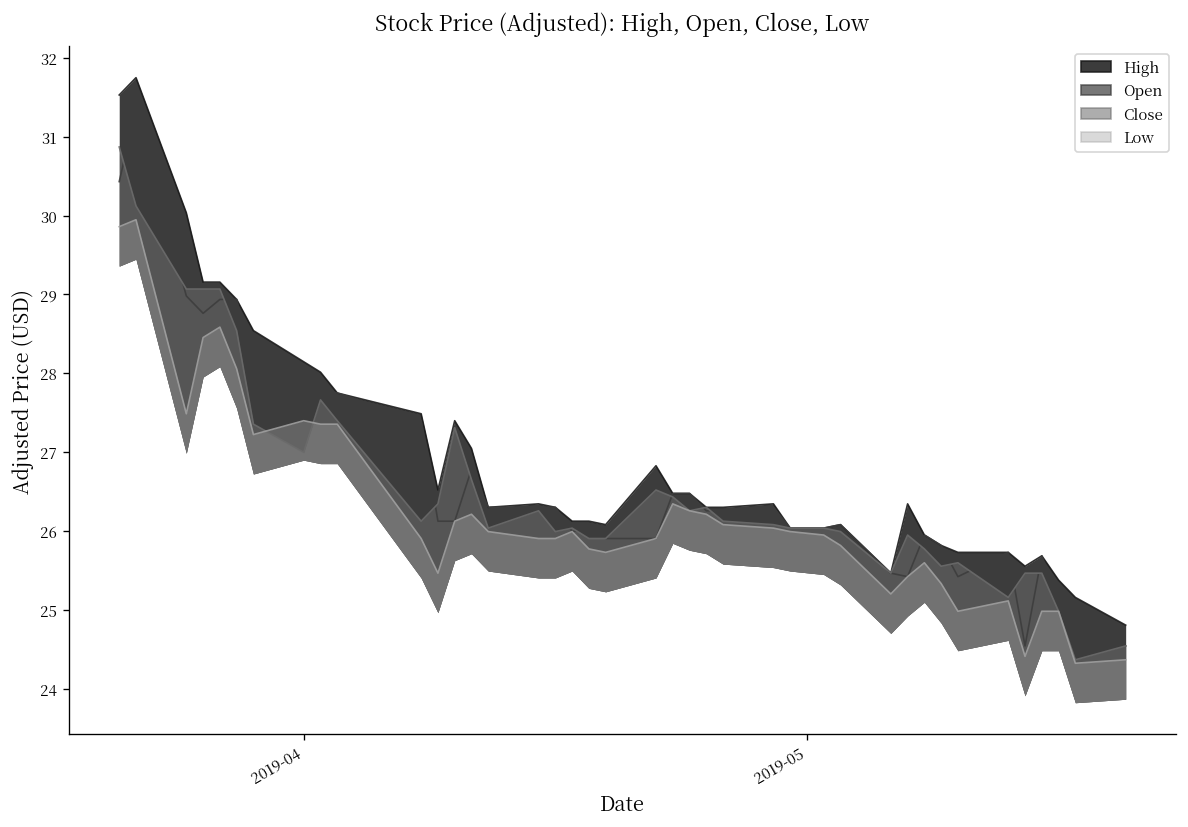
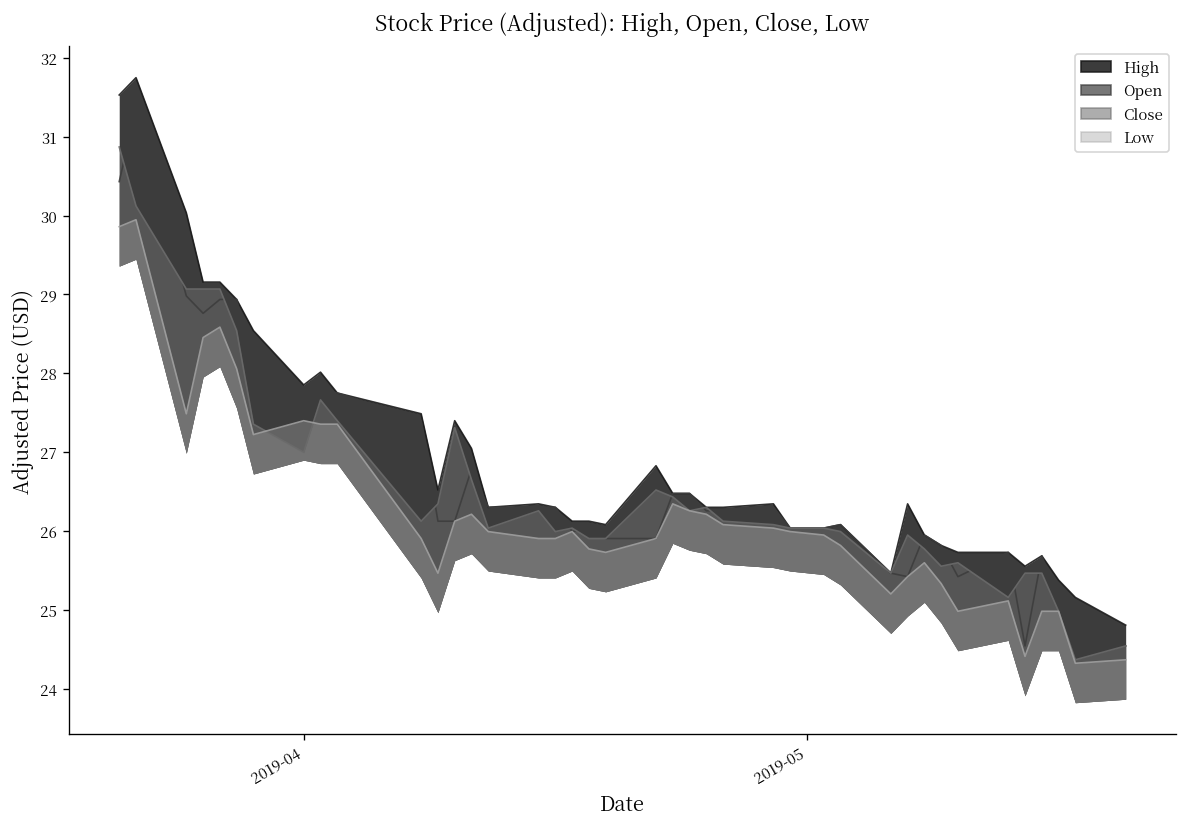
High, 2019-04: 28.1 -> 27.9
